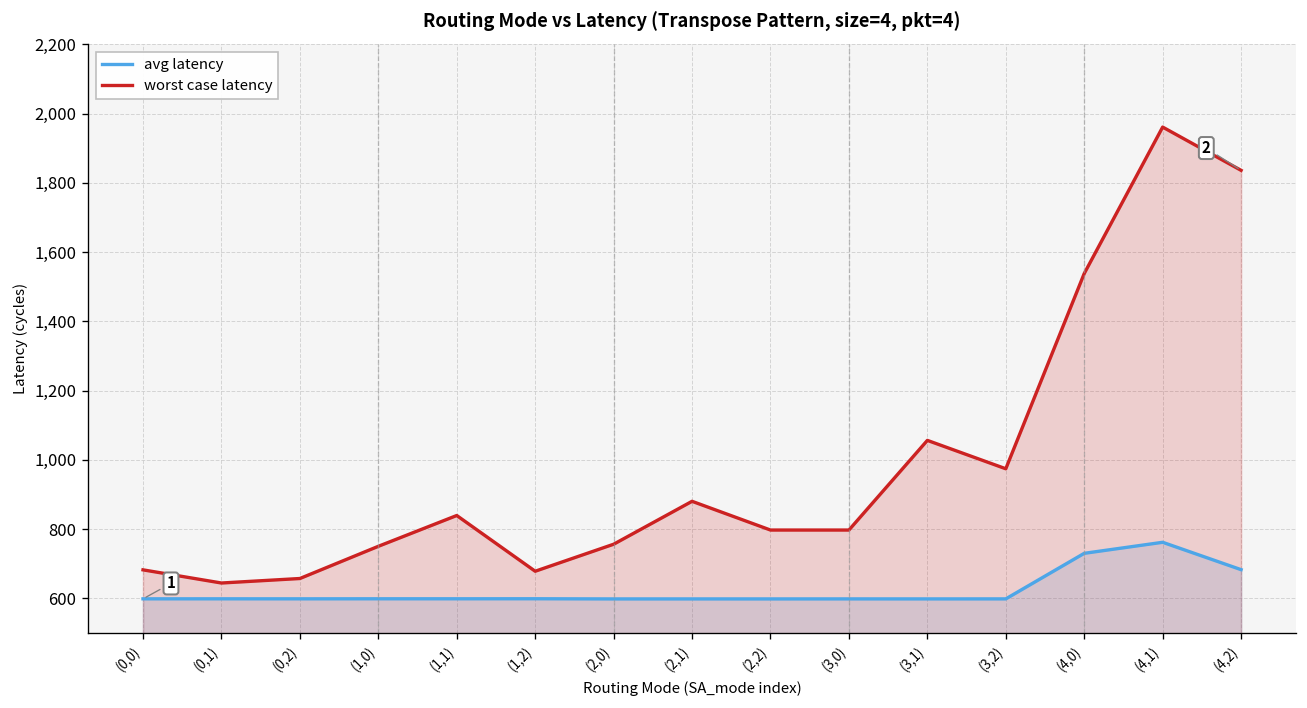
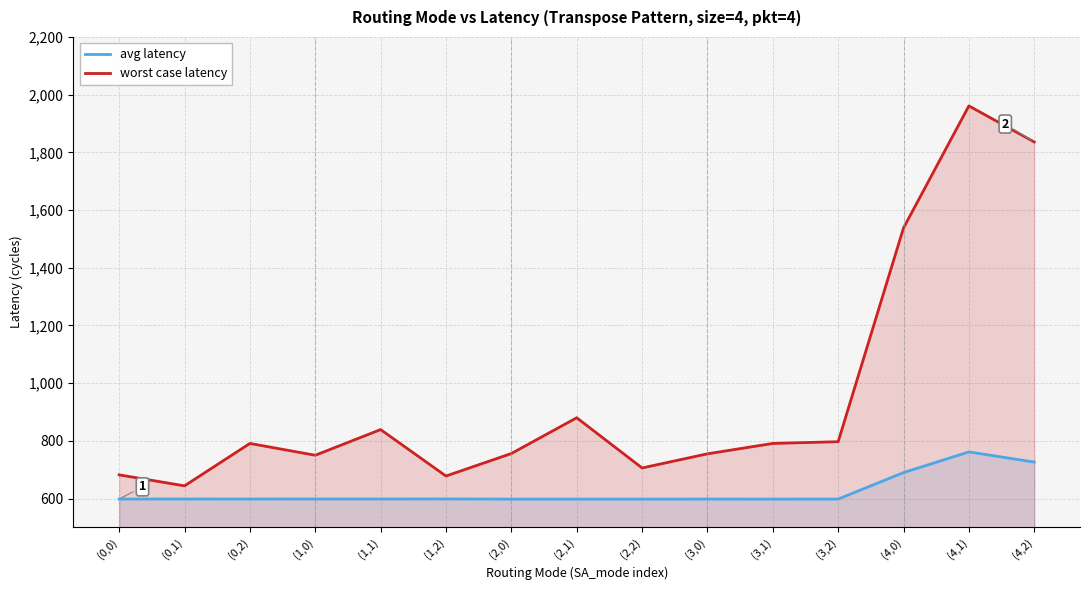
worst case latency, (0,2): 660 -> 790
worst case latency, (2,2): 800 -> 710
worst case latency, (3,0): 800 -> 760
worst case latency, (3,1): 1,060 -> 790
worst case latency, (3,2): 970 -> 800
avg latency, (4,0): 730 -> 690
avg latency, (4,2): 680 -> 730
